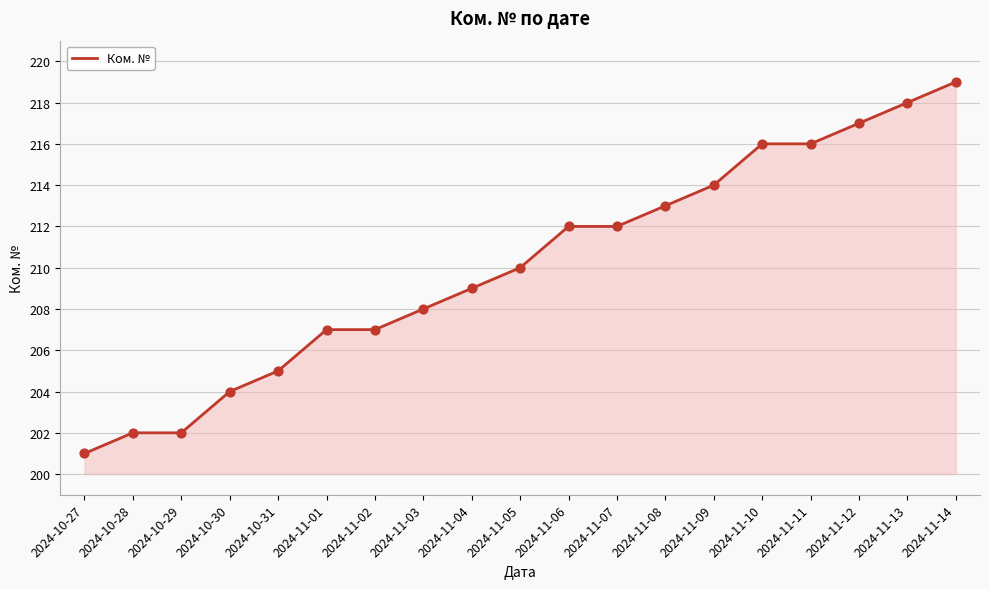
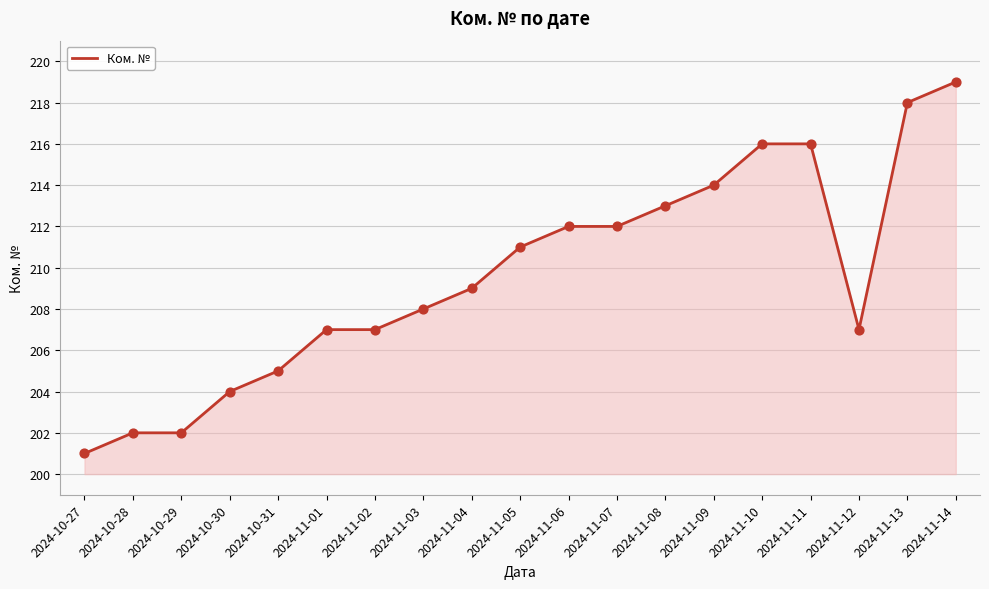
2024-11-05: 210 -> 211
2024-11-12: 217 -> 207
